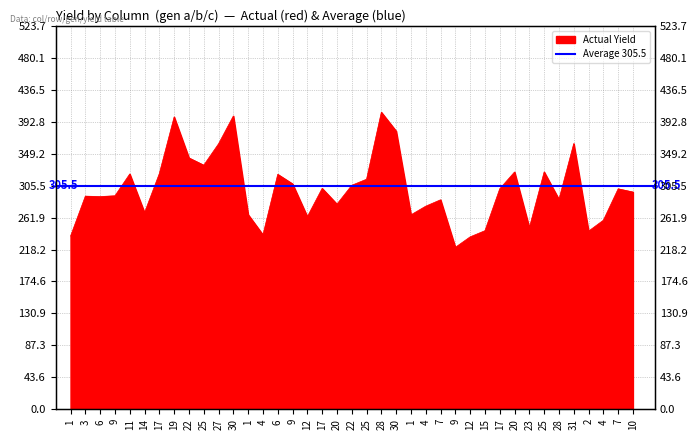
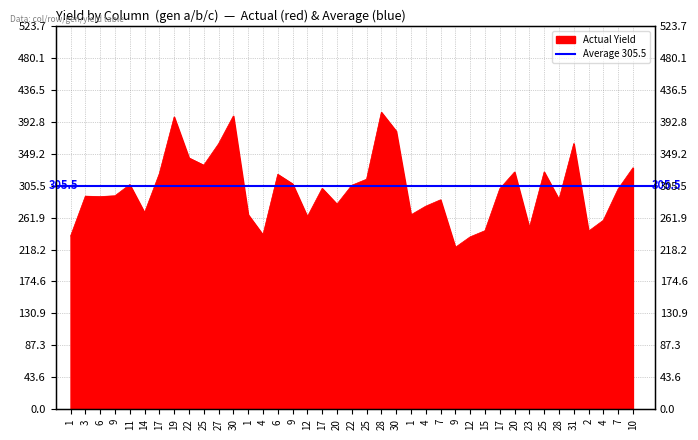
11: 320 -> 310
10: 300 -> 330
